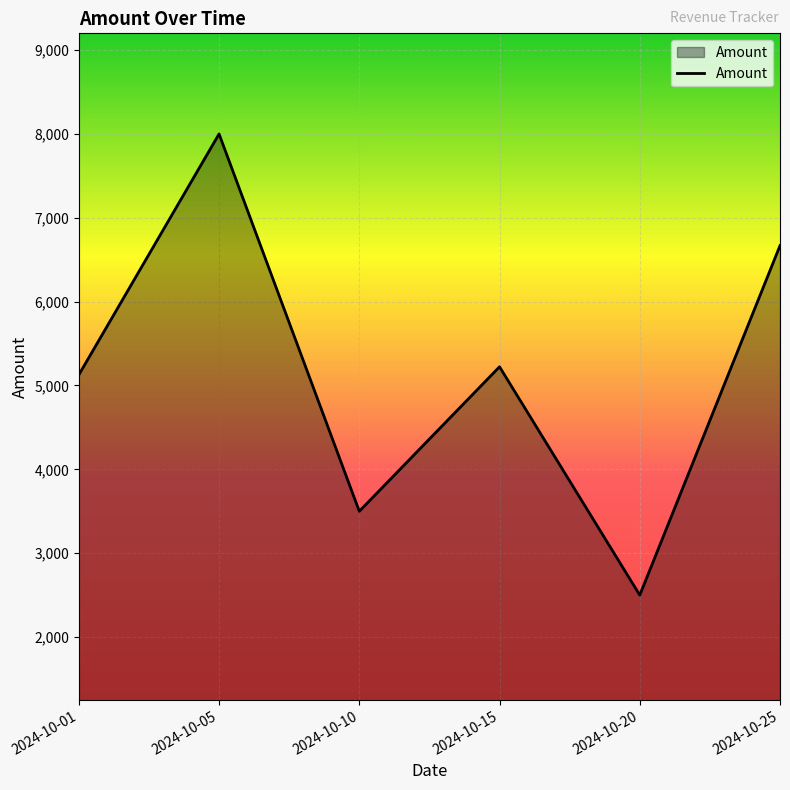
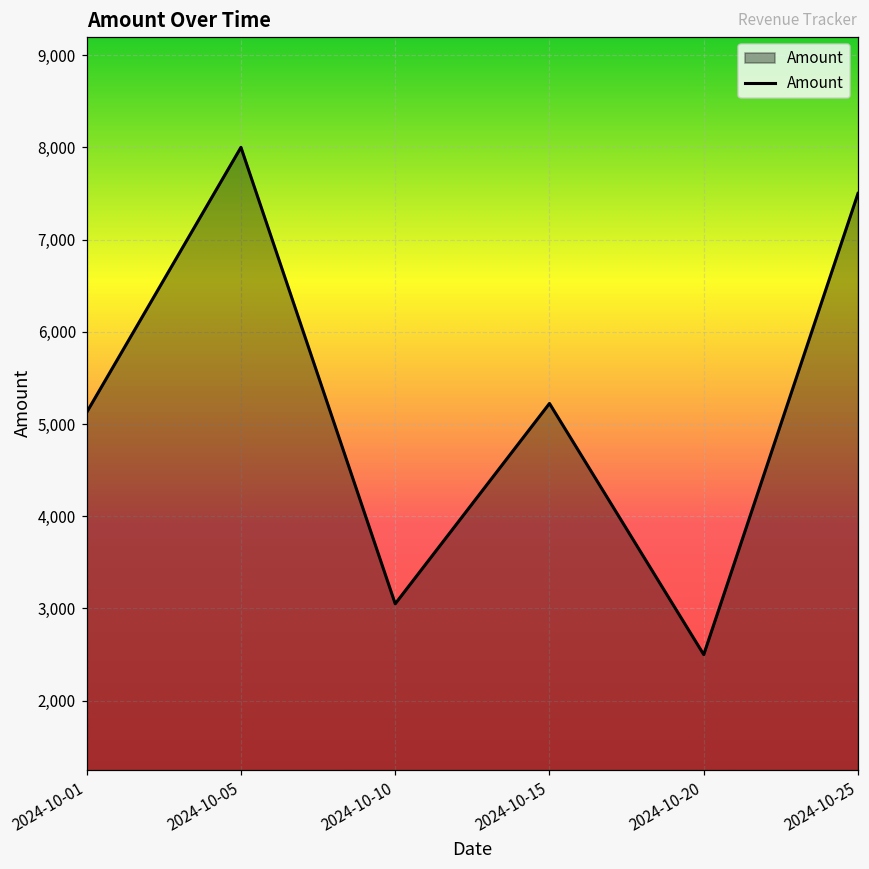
2024-10-10: 3,500 -> 3,100
2024-10-25: 6,700 -> 7,500
